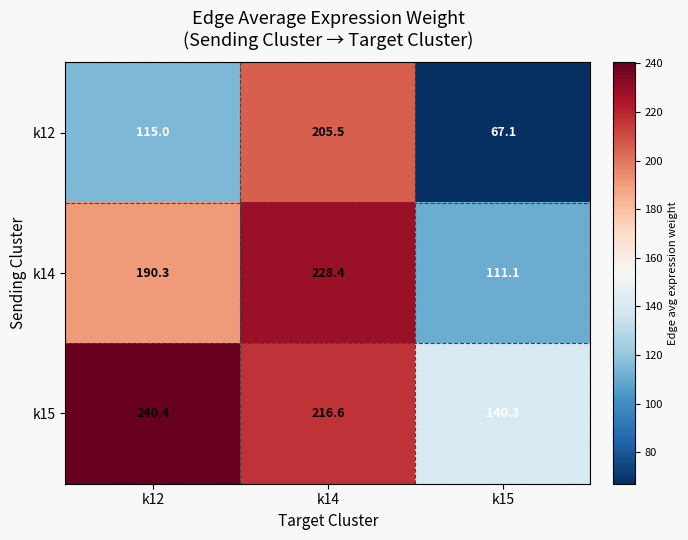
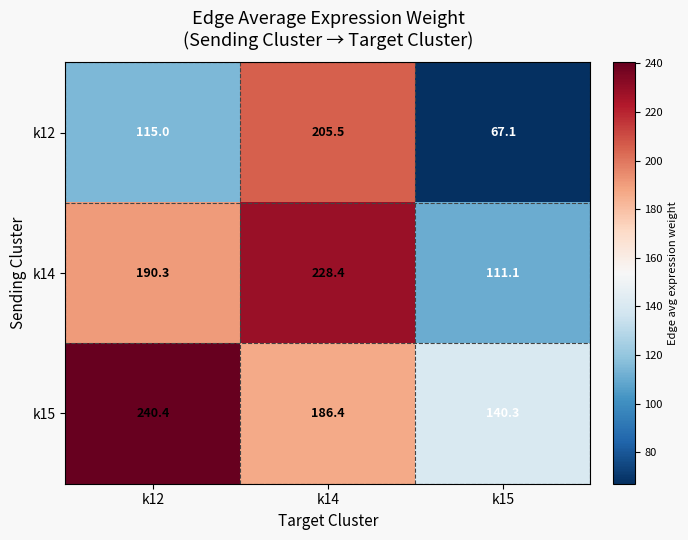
k15, k14: 216.6 -> 186.4
